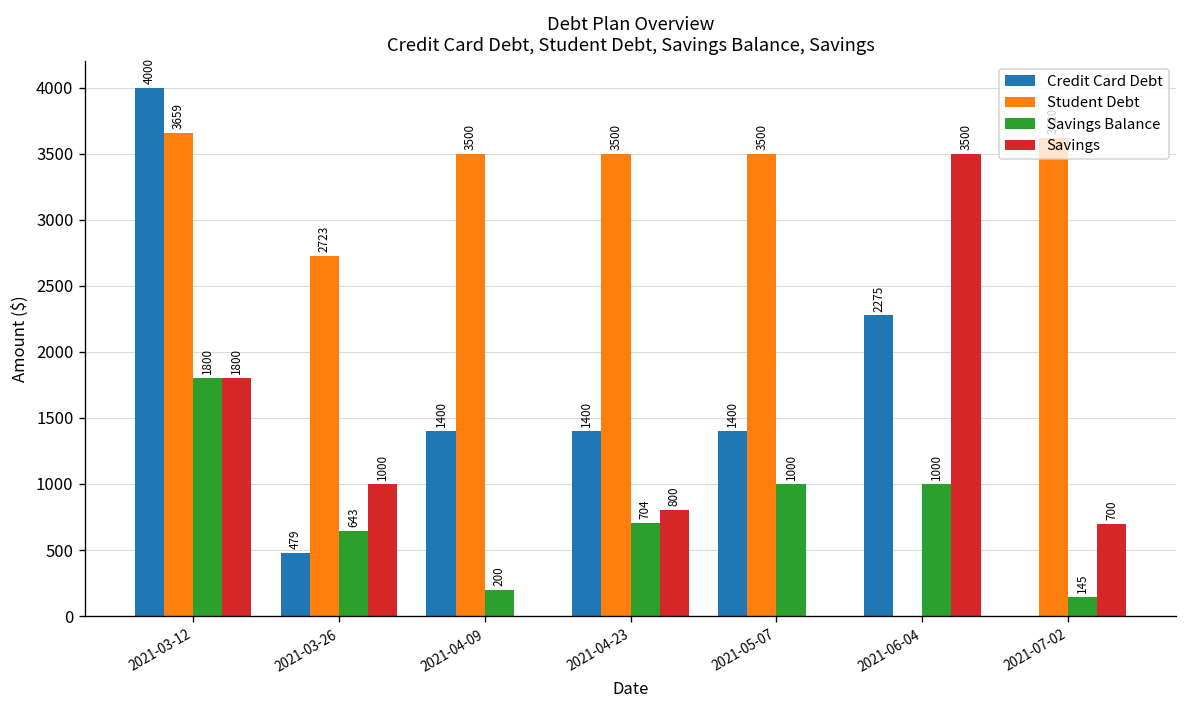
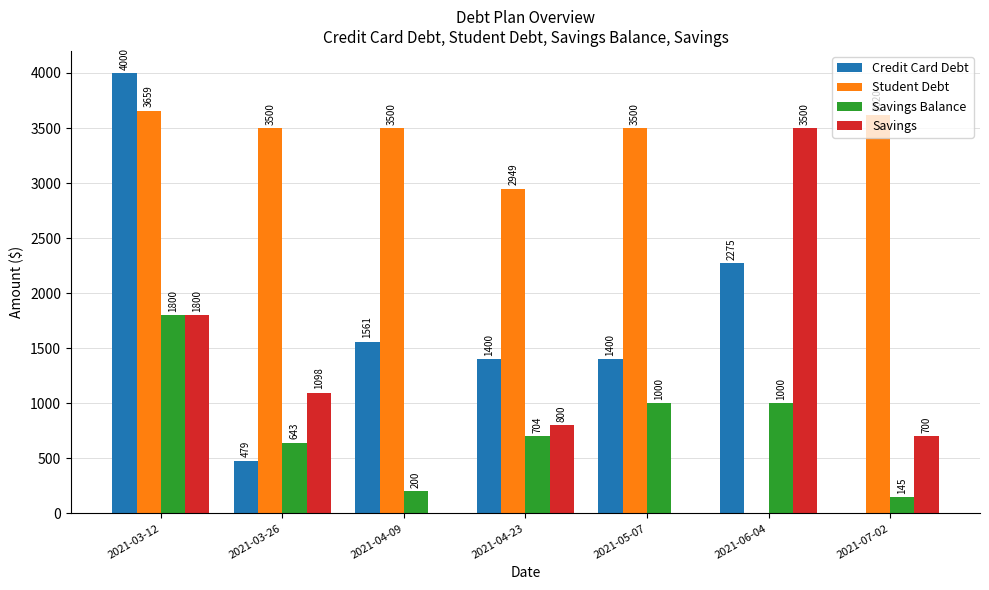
Student Debt, 2021-03-26: 2723 -> 3500
Savings, 2021-03-26: 1000 -> 1098
Credit Card Debt, 2021-04-09: 1400 -> 1561
Student Debt, 2021-04-23: 3500 -> 2949
